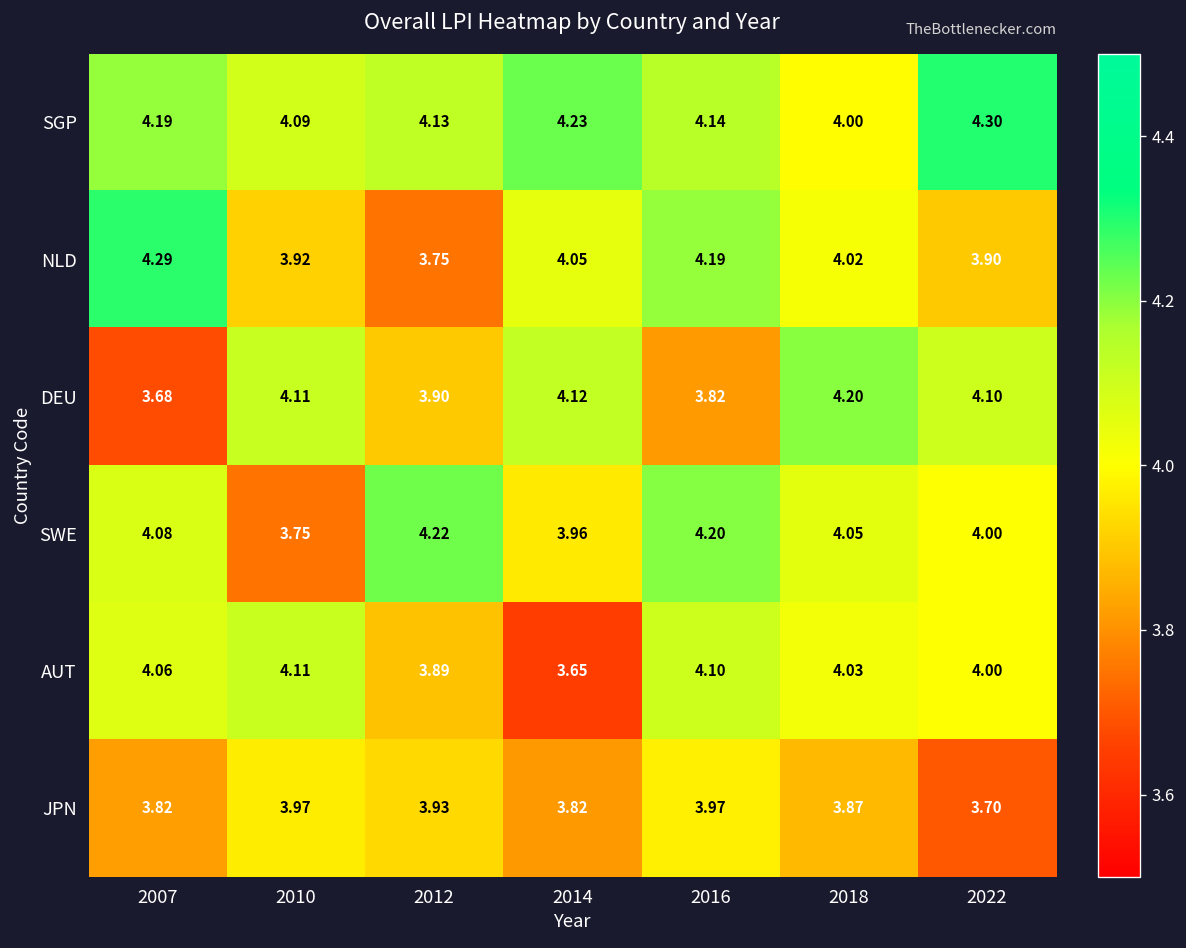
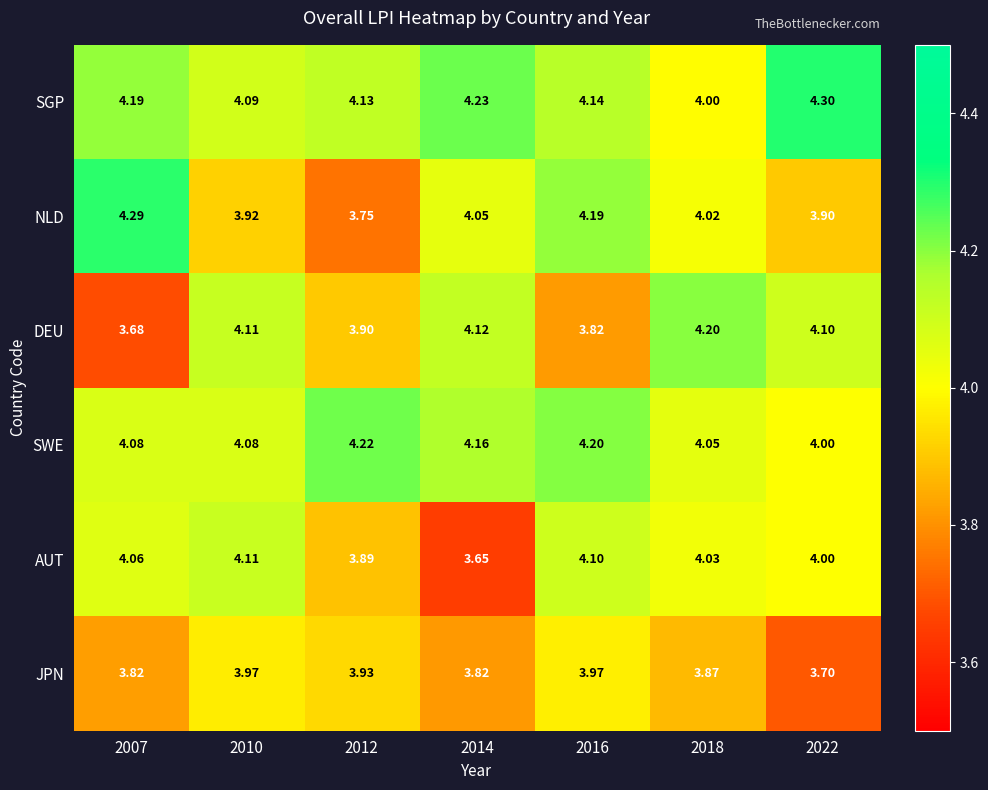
SWE, 2010: 3.75 -> 4.08
SWE, 2014: 3.96 -> 4.16
